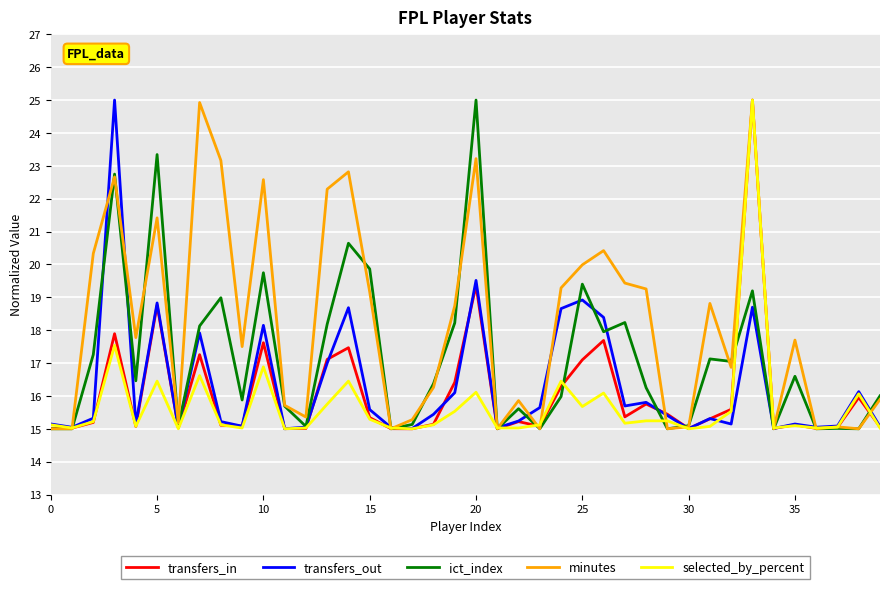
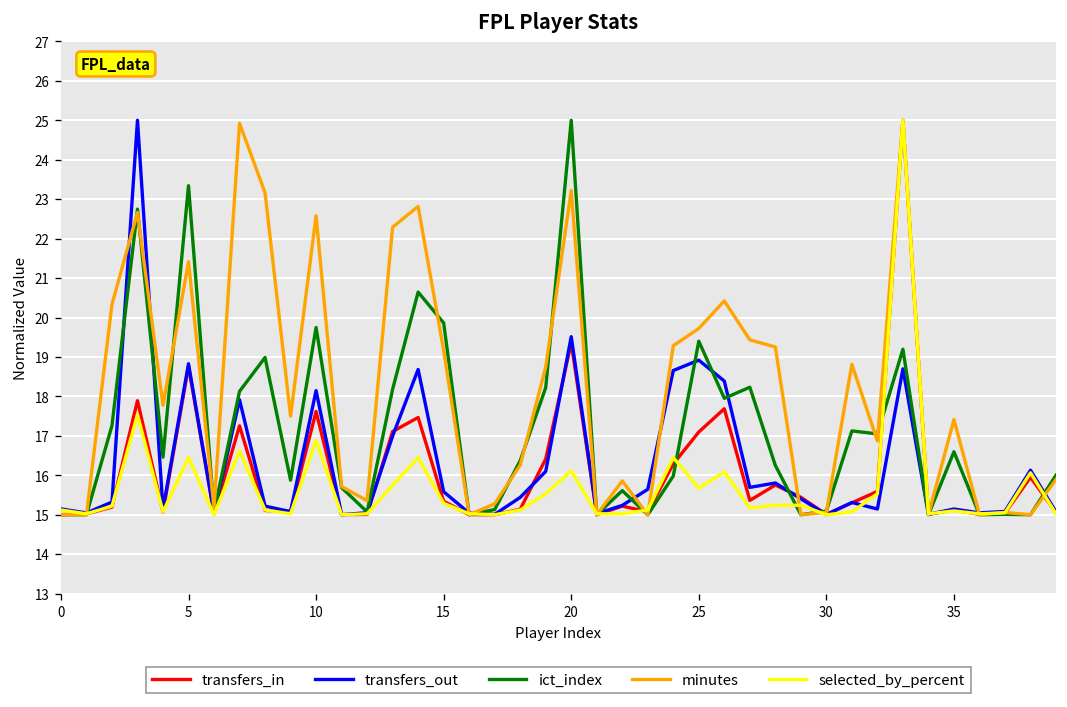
minutes, 25: 20.0 -> 19.7
minutes, 35: 17.7 -> 17.4
